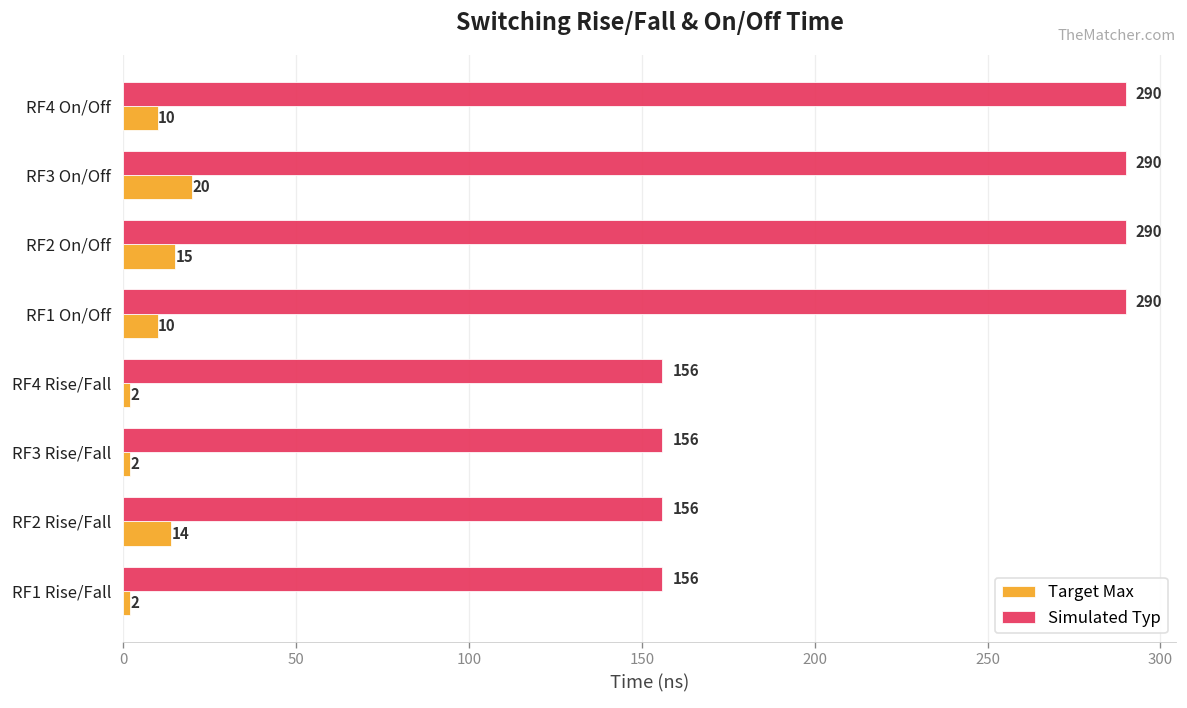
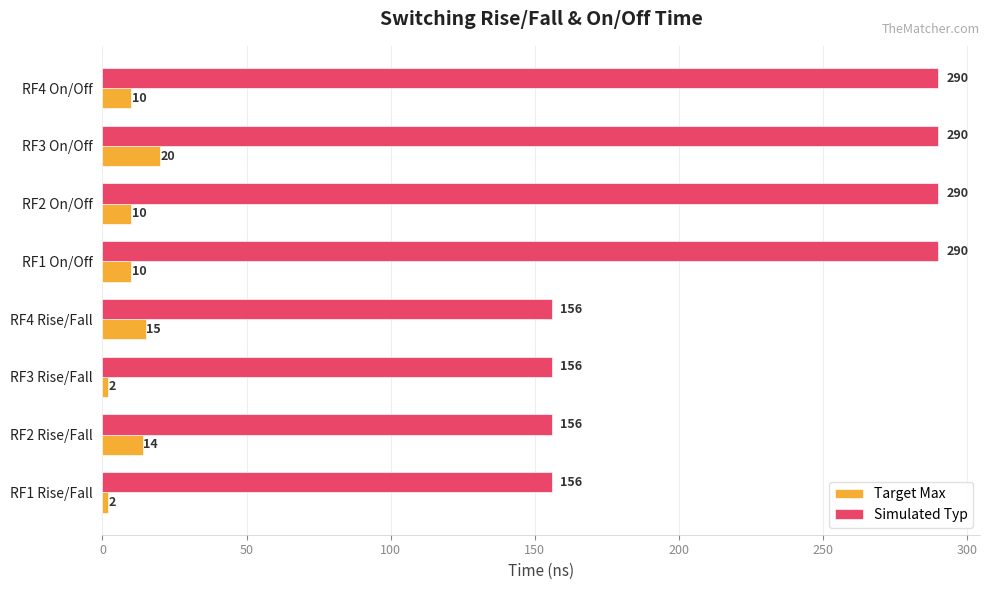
Target Max, RF2 On/Off: 15 -> 10
Target Max, RF4 Rise/Fall: 2 -> 15
